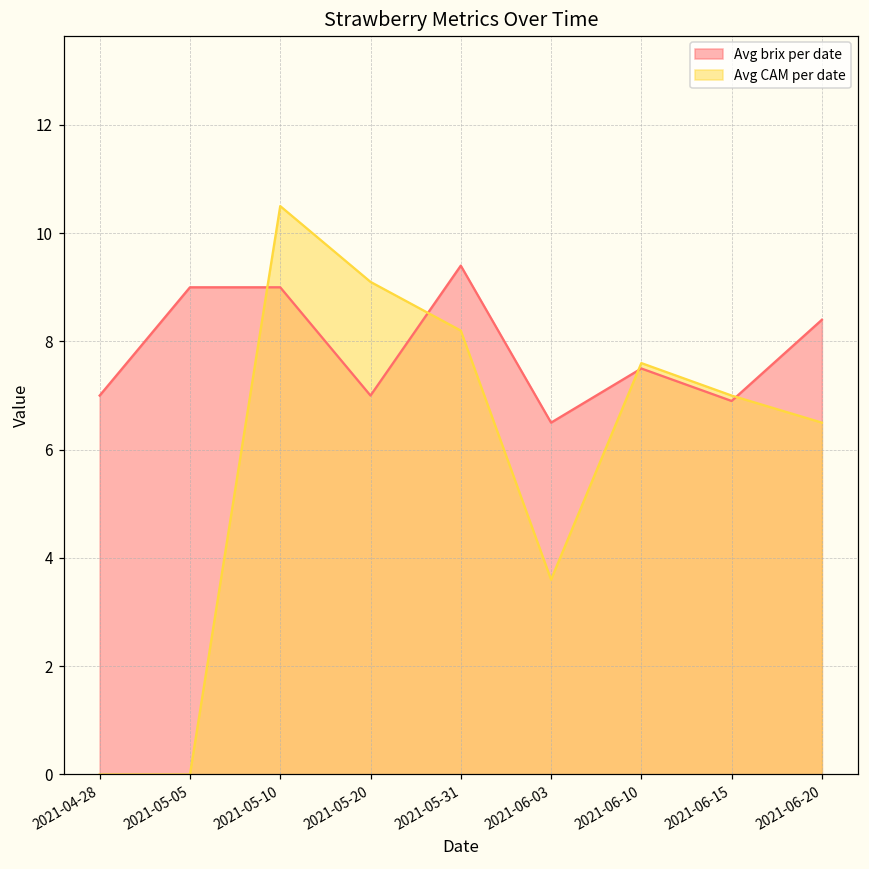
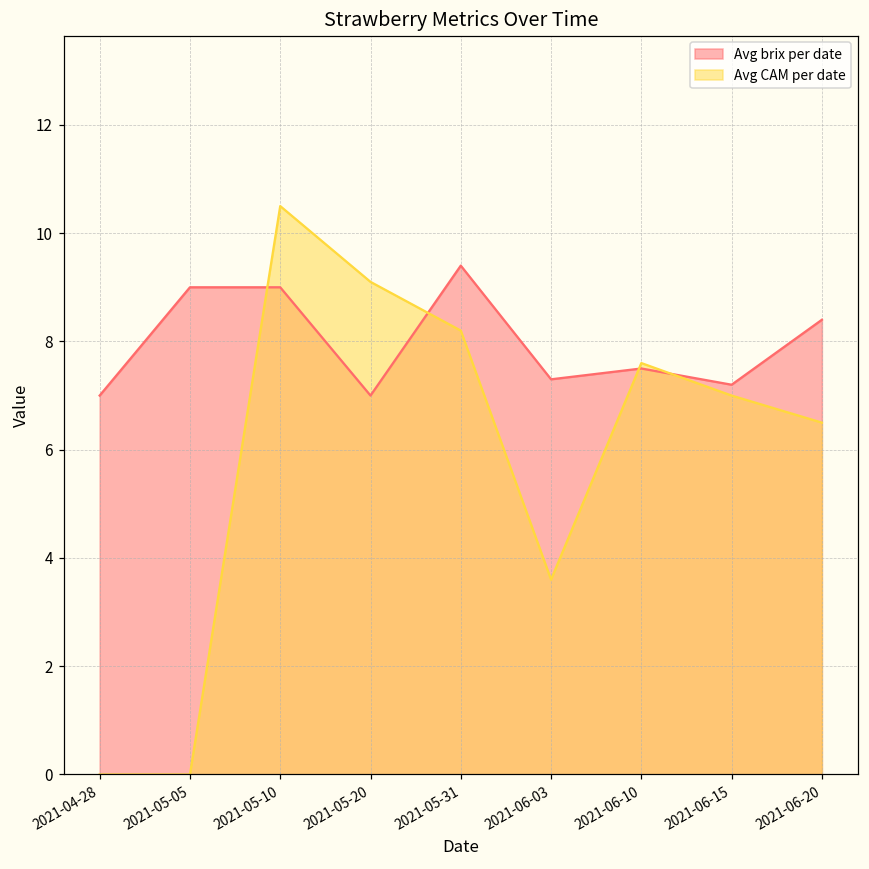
Avg brix per date, 2021-06-03: 6.5 -> 7.3
Avg brix per date, 2021-06-15: 6.9 -> 7.2
